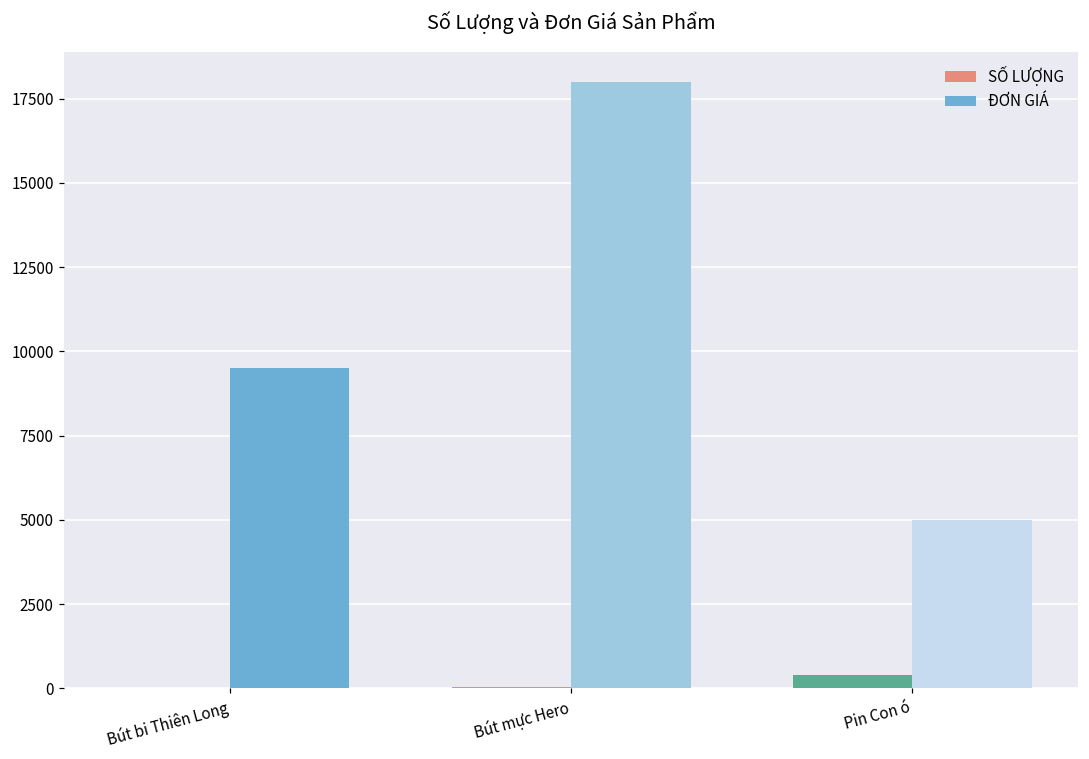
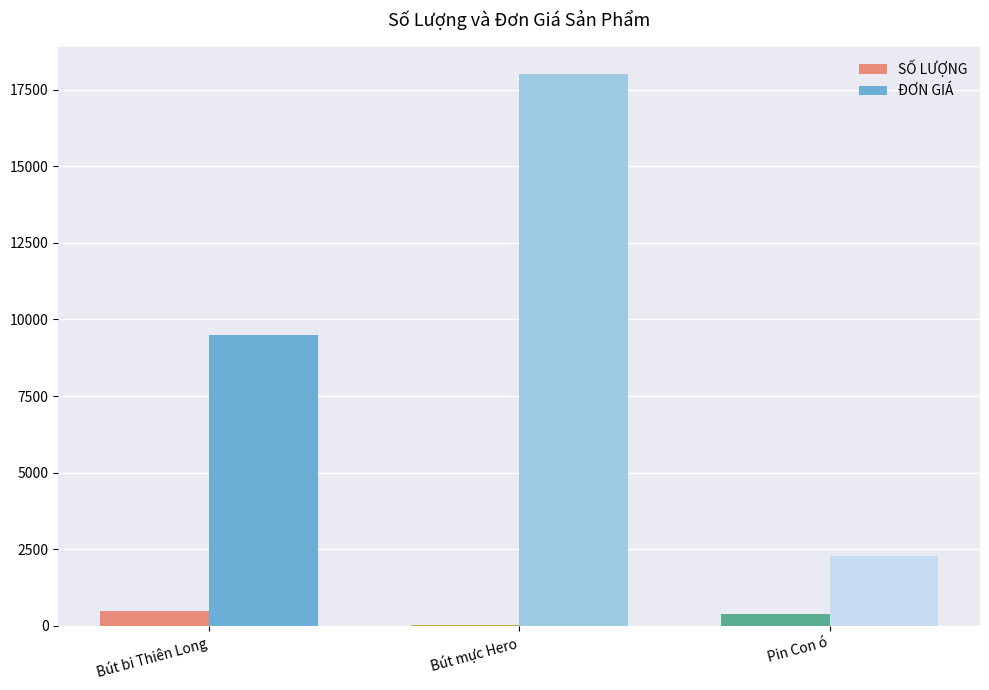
SỐ LƯỢNG, Bút bi Thiên Long: 0 -> 500
ĐƠN GIÁ, Pin Con ó: 5000 -> 2300
